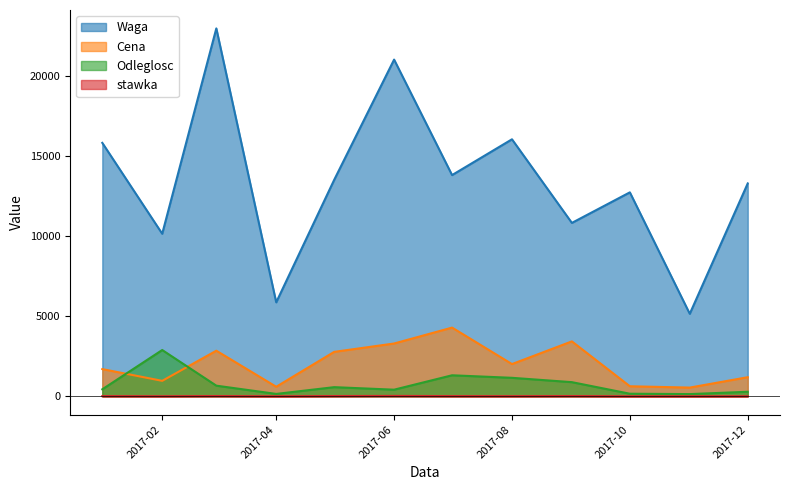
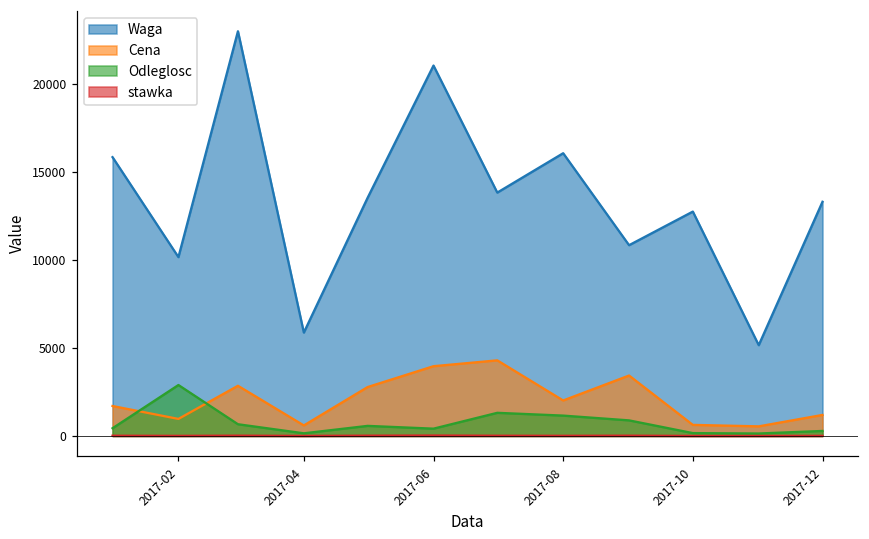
Cena, 2017-06: 3300 -> 4000
